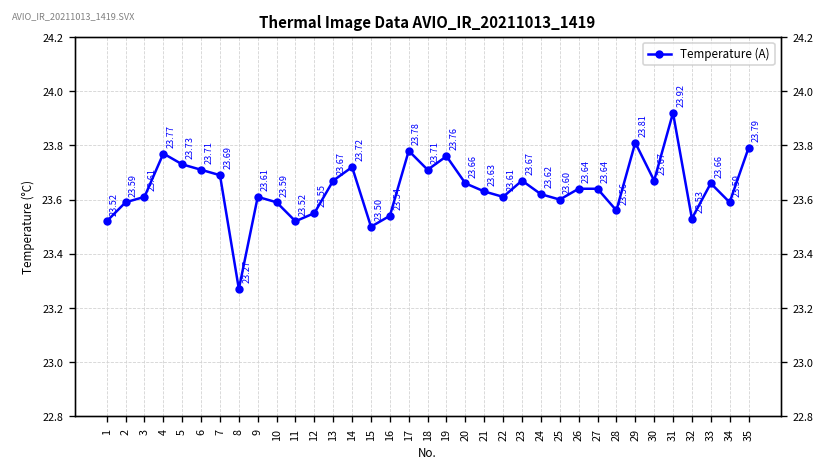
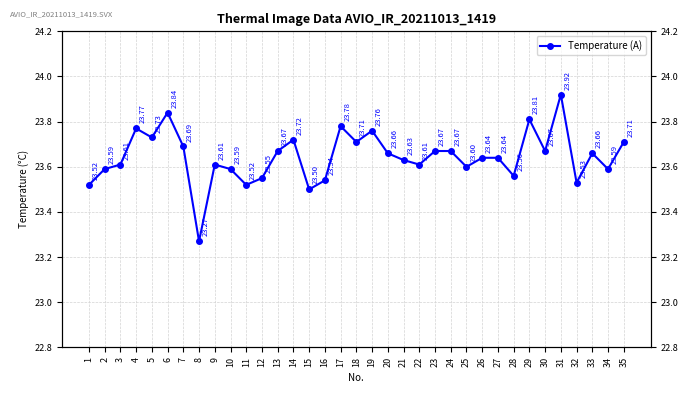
6: 23.71 -> 23.84
24: 23.62 -> 23.67
35: 23.79 -> 23.71
